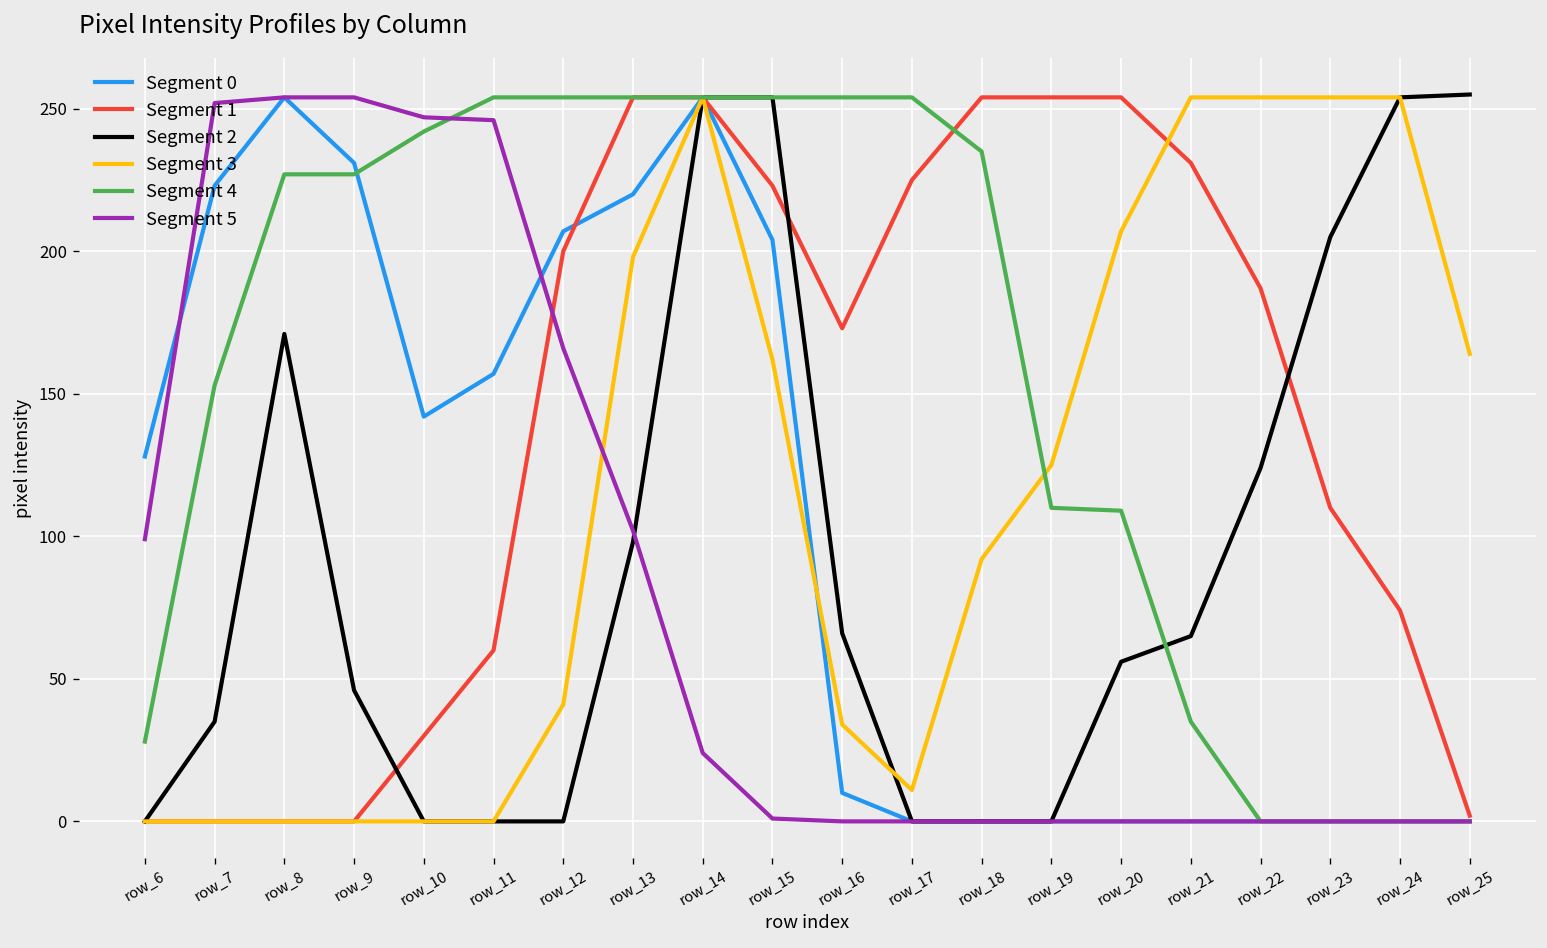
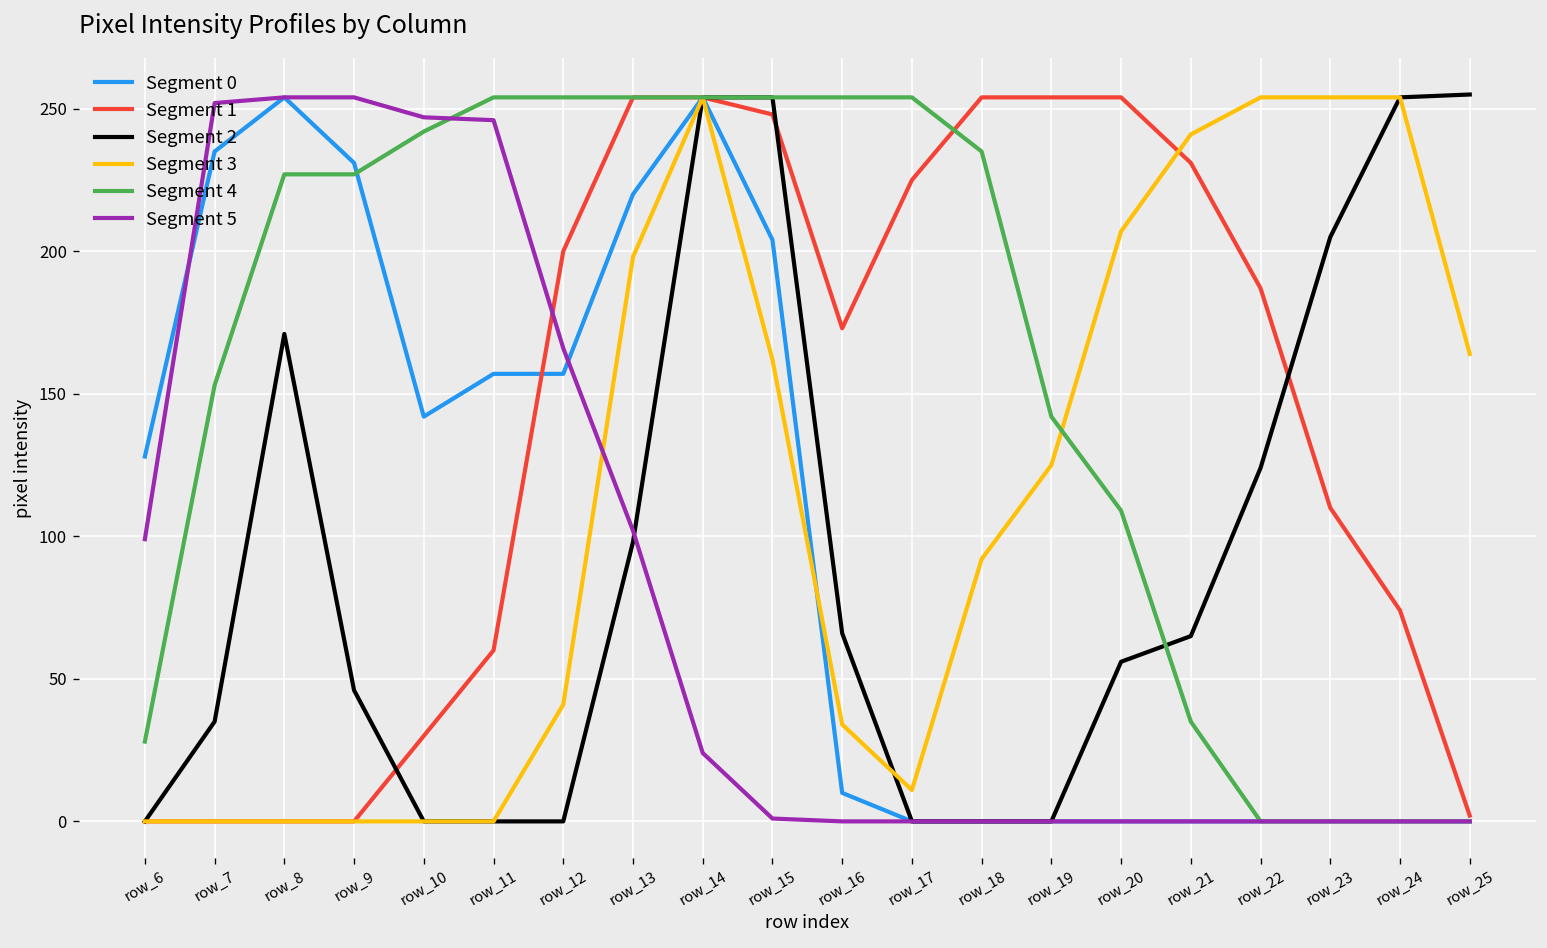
Segment 0, row_7: 223 -> 235
Segment 0, row_12: 207 -> 157
Segment 1, row_15: 223 -> 248
Segment 4, row_19: 110 -> 142
Segment 3, row_21: 254 -> 241
